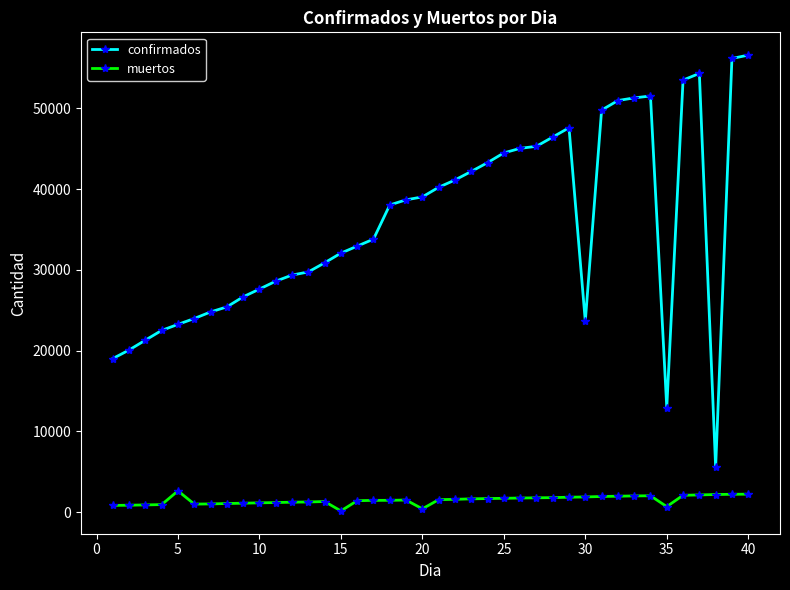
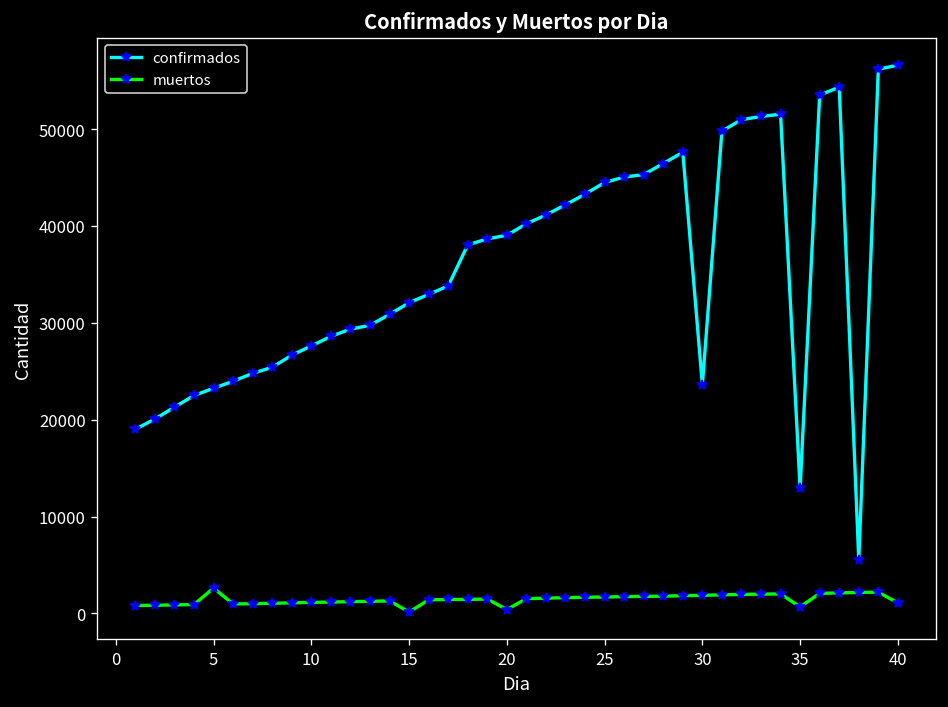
muertos, 40: 2000 -> 1000
